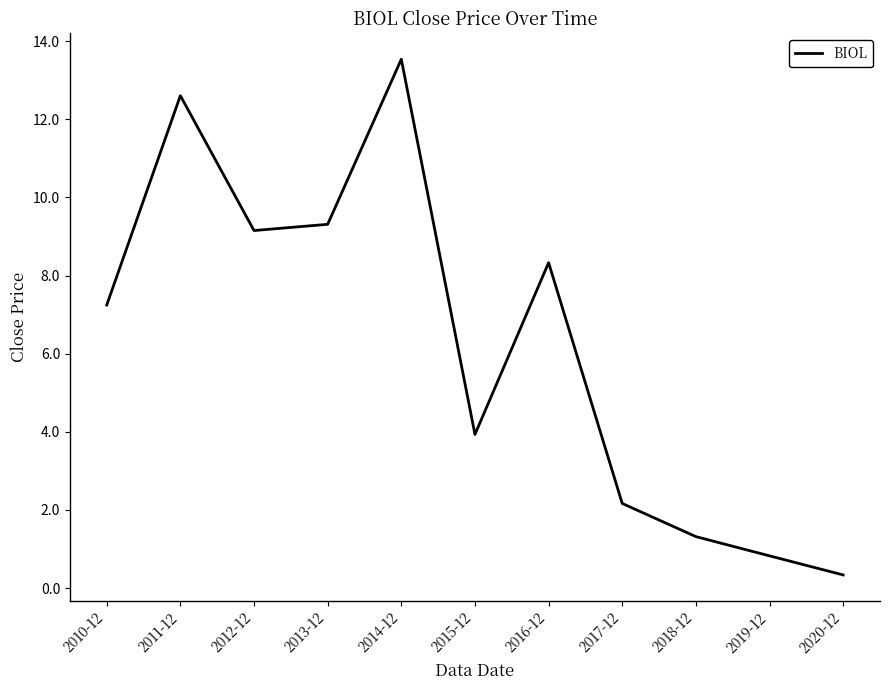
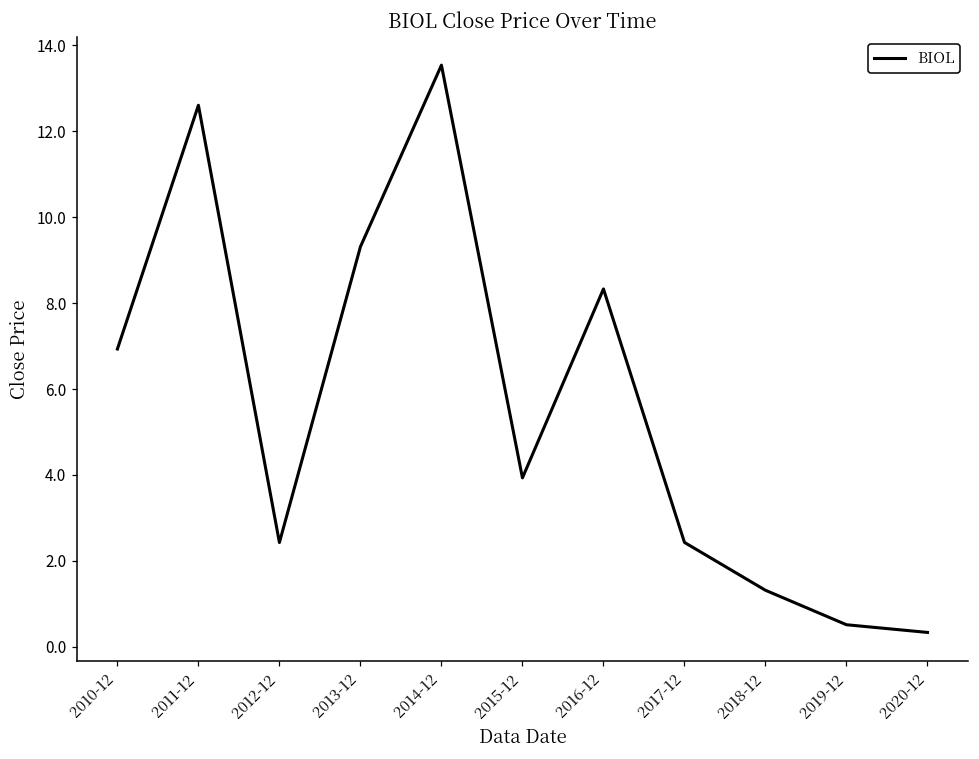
2010-12: 7.2 -> 6.9
2012-12: 9.2 -> 2.4
2017-12: 2.2 -> 2.4
2019-12: 0.8 -> 0.5
